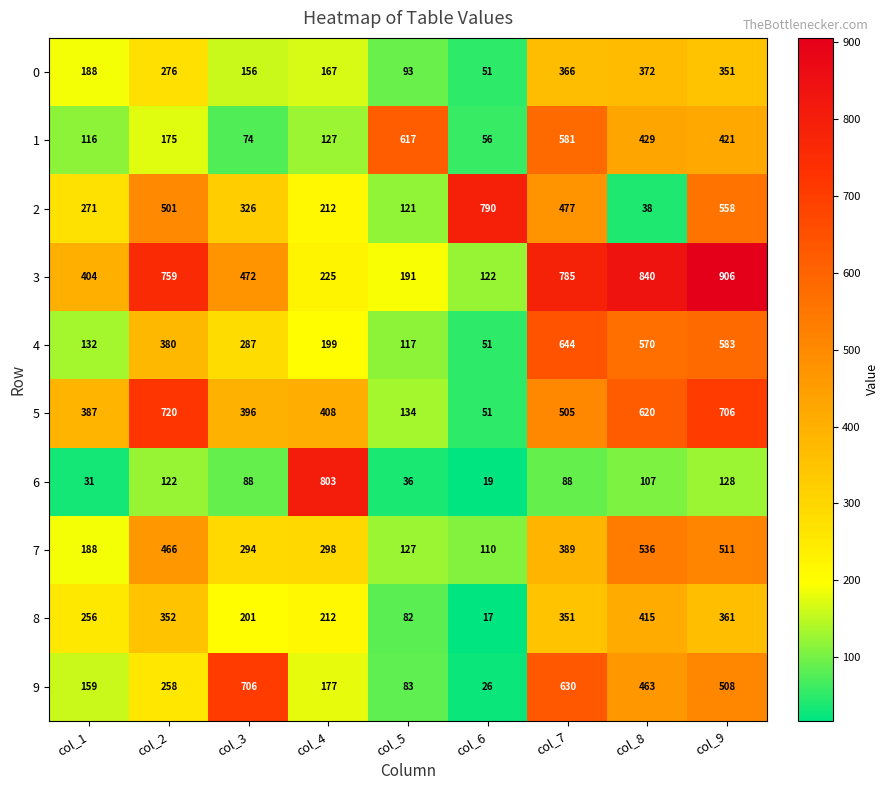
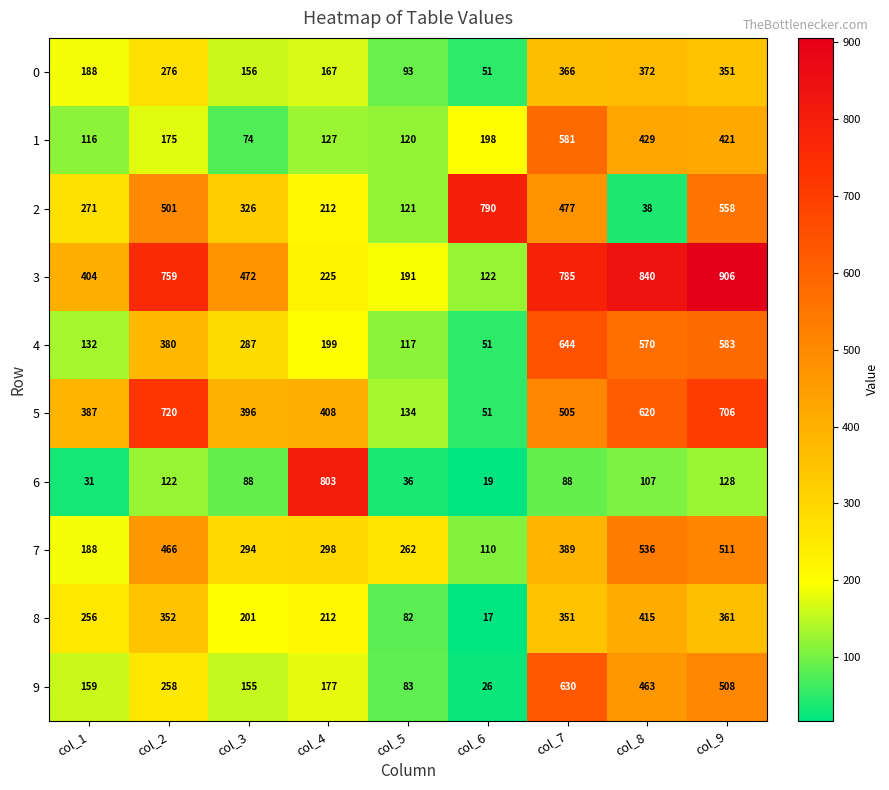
1, col_5: 617 -> 120
1, col_6: 56 -> 198
7, col_5: 127 -> 262
9, col_3: 706 -> 155
